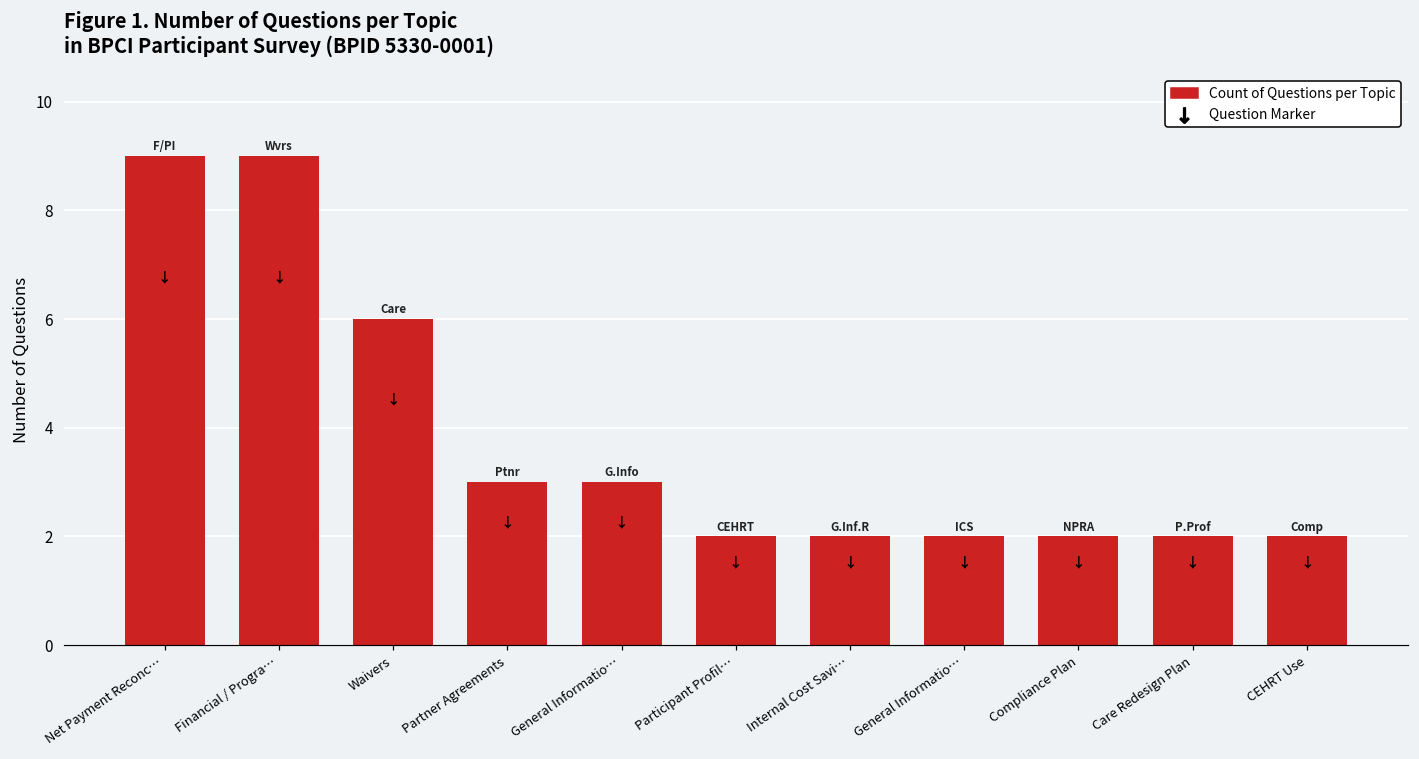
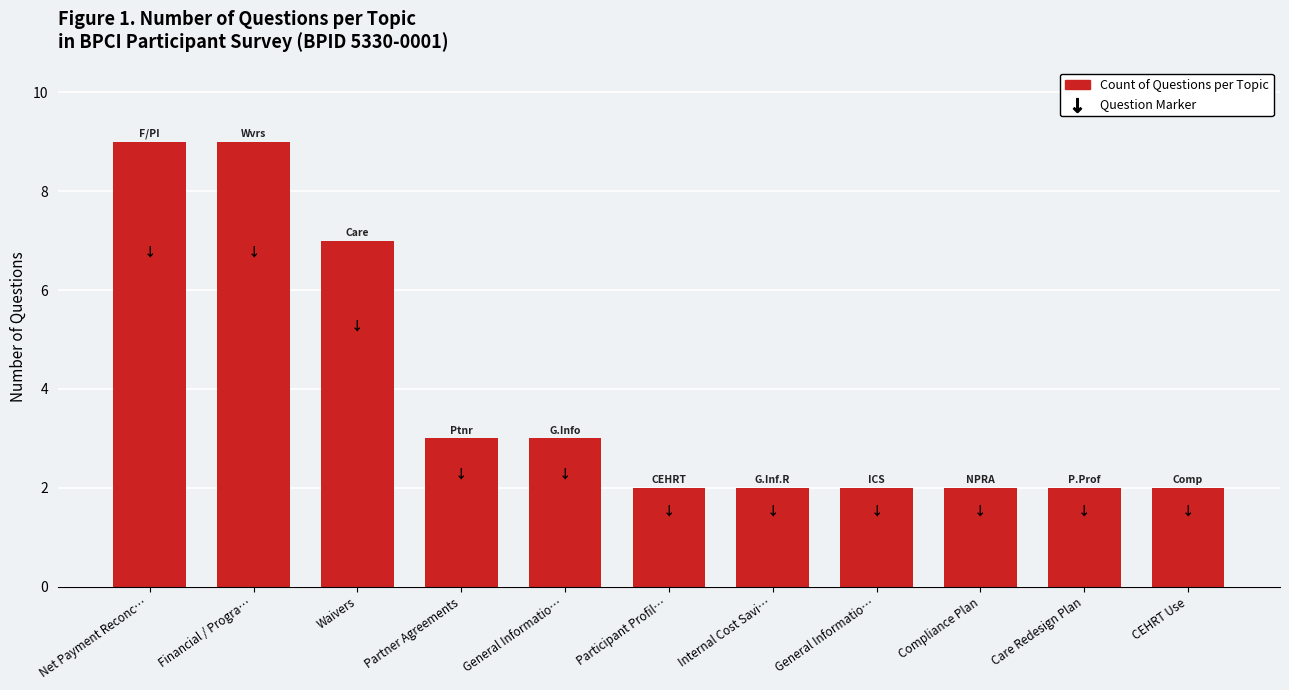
Waivers: 6 -> 7
